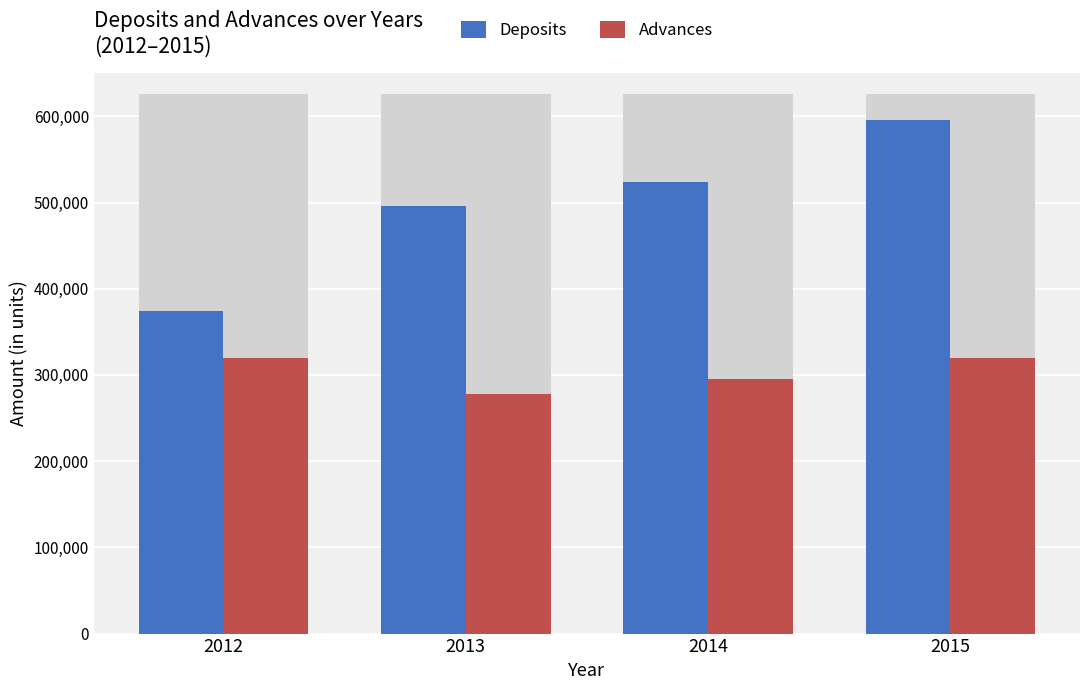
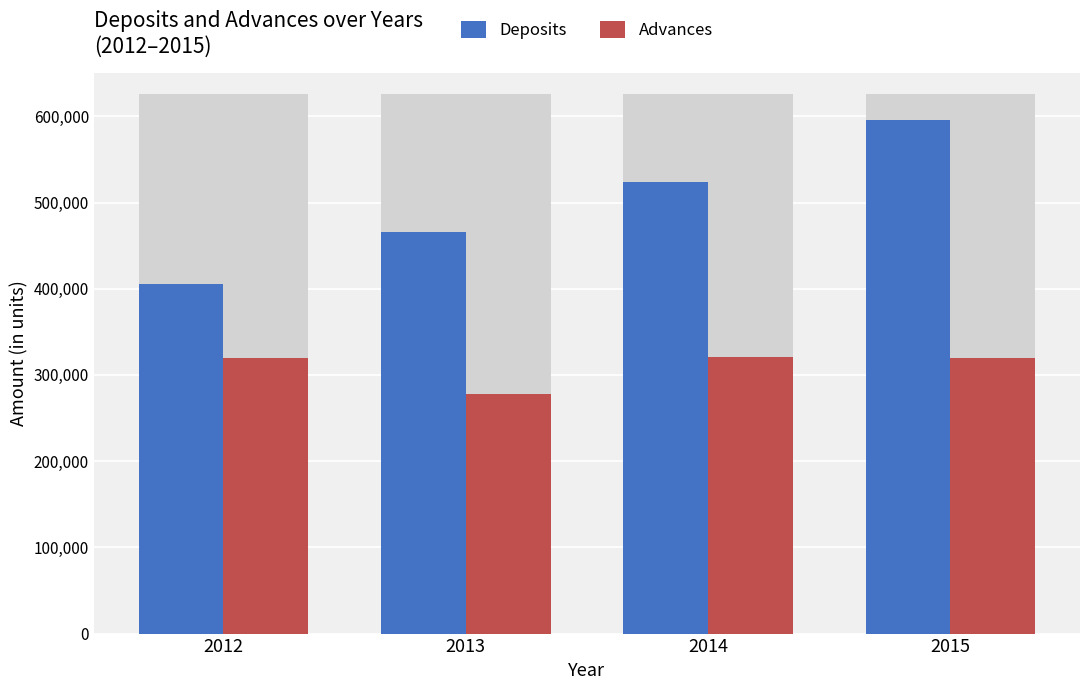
Deposits, 2012: 370,000 -> 410,000
Deposits, 2013: 500,000 -> 470,000
Advances, 2014: 300,000 -> 320,000
